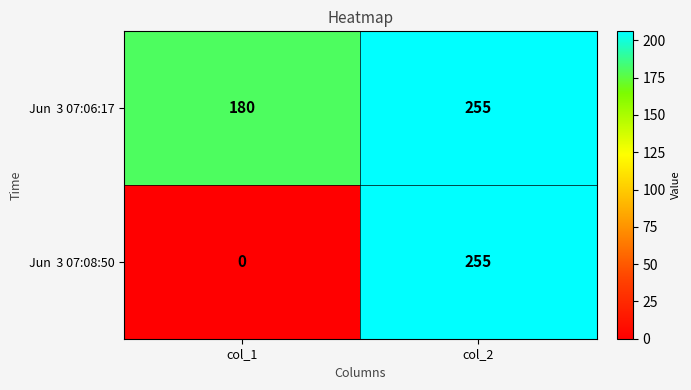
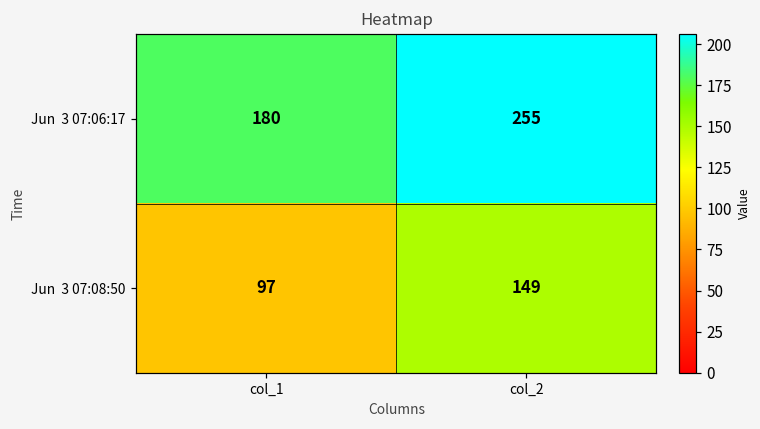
Jun 3 07:08:50, col_1: 0 -> 97
Jun 3 07:08:50, col_2: 255 -> 149
